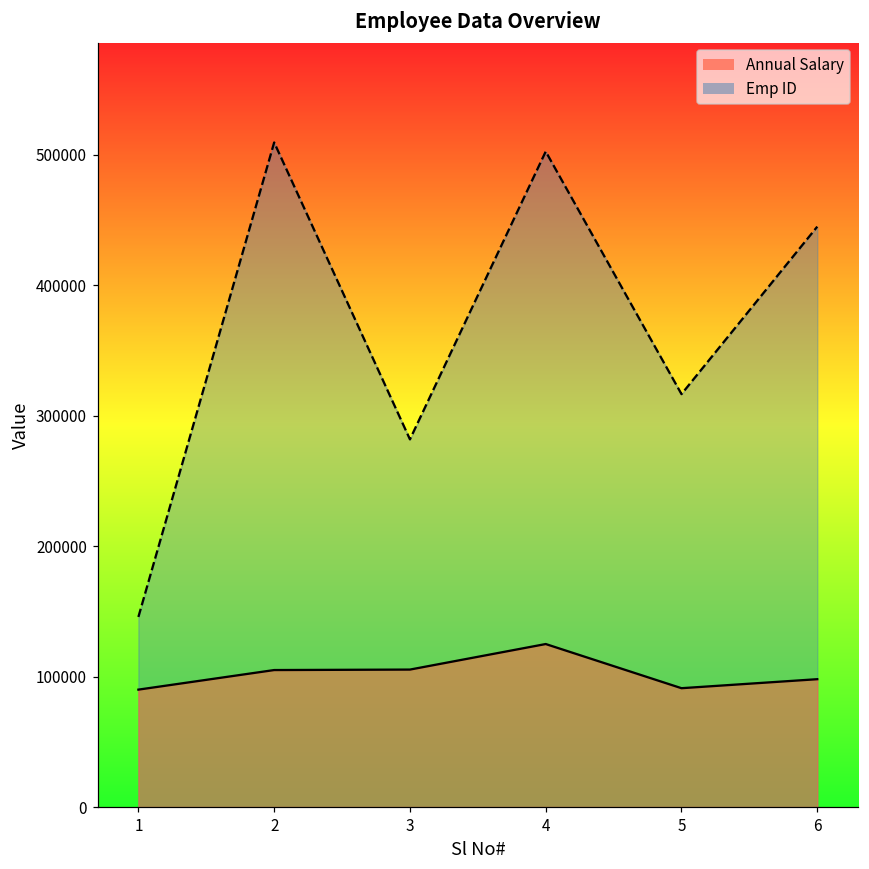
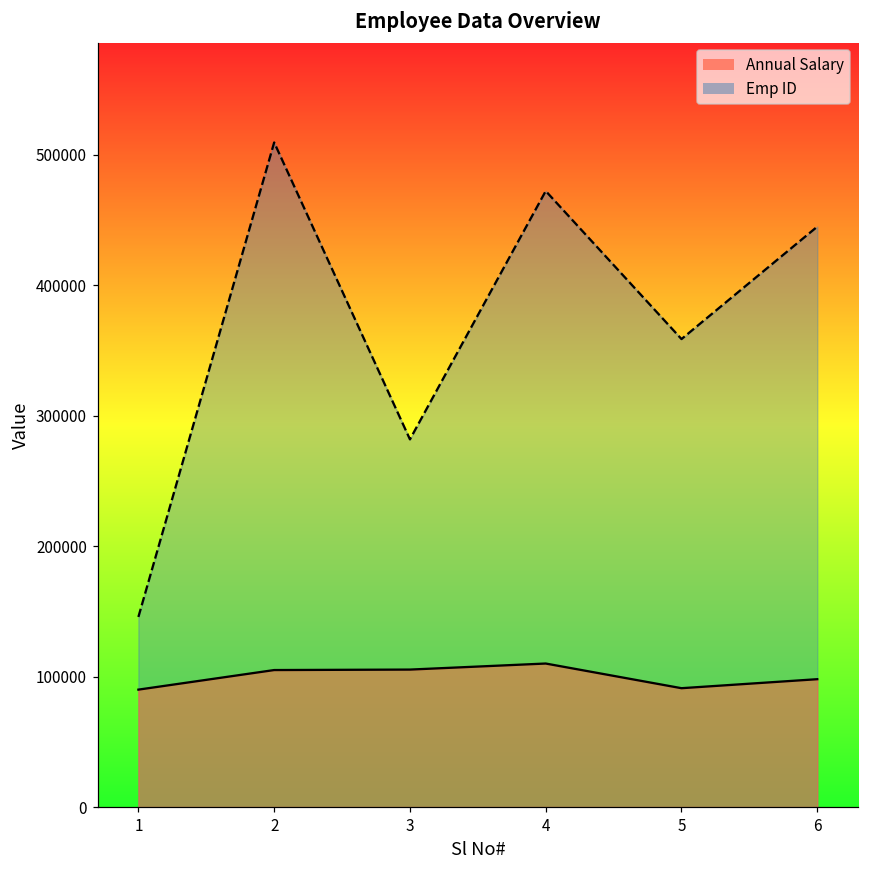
Annual Salary, 4: 125000 -> 110000
Emp ID, 4: 502000 -> 472000
Emp ID, 5: 316000 -> 359000
